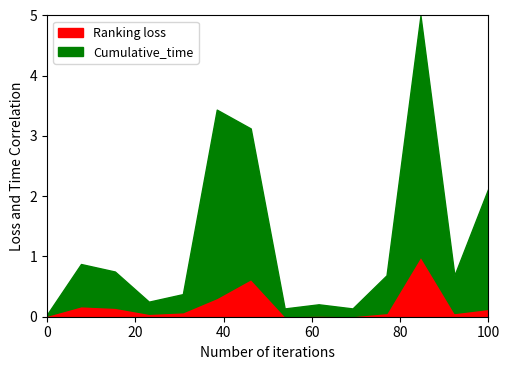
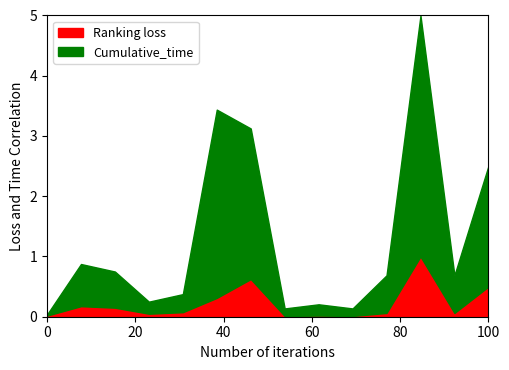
Ranking loss, 100: 0.1 -> 0.5
